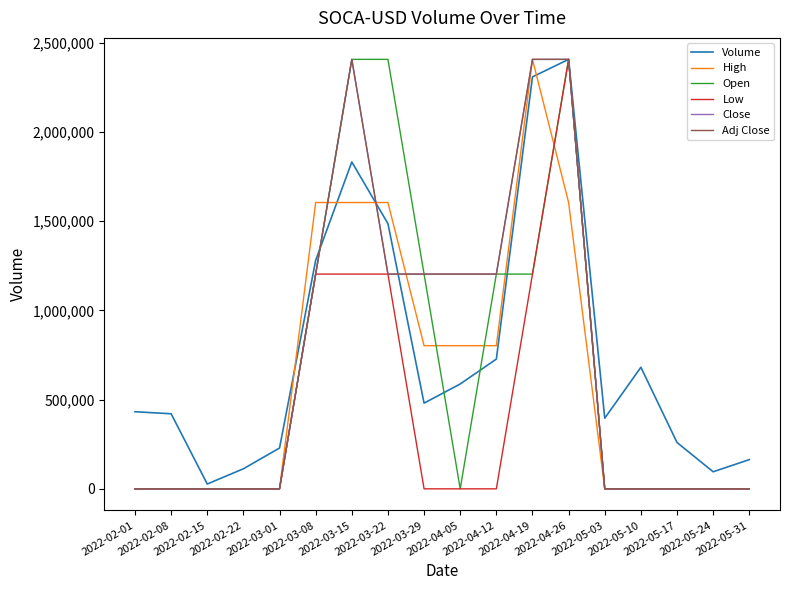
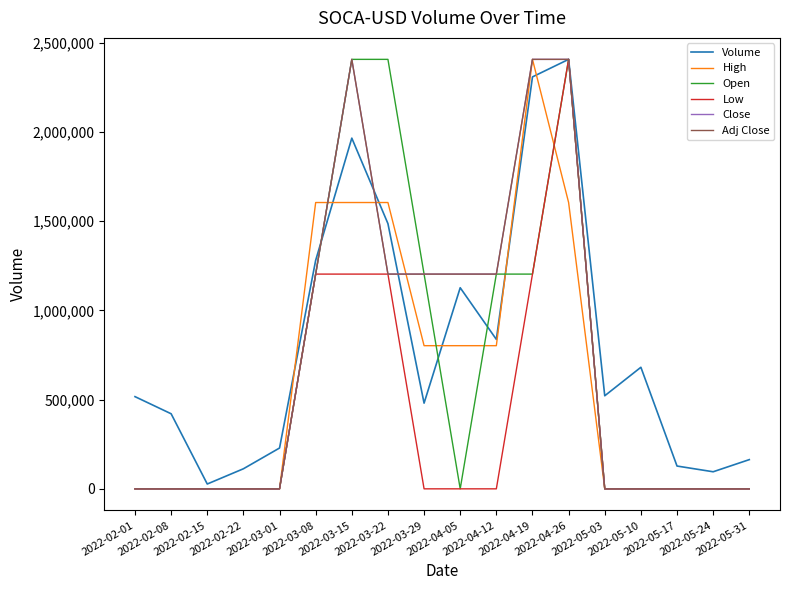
Volume, 2022-02-01: 430,000 -> 520,000
Volume, 2022-03-15: 1,830,000 -> 1,970,000
Volume, 2022-04-05: 590,000 -> 1,130,000
Volume, 2022-04-12: 730,000 -> 840,000
Volume, 2022-05-03: 400,000 -> 520,000
Volume, 2022-05-17: 260,000 -> 130,000
